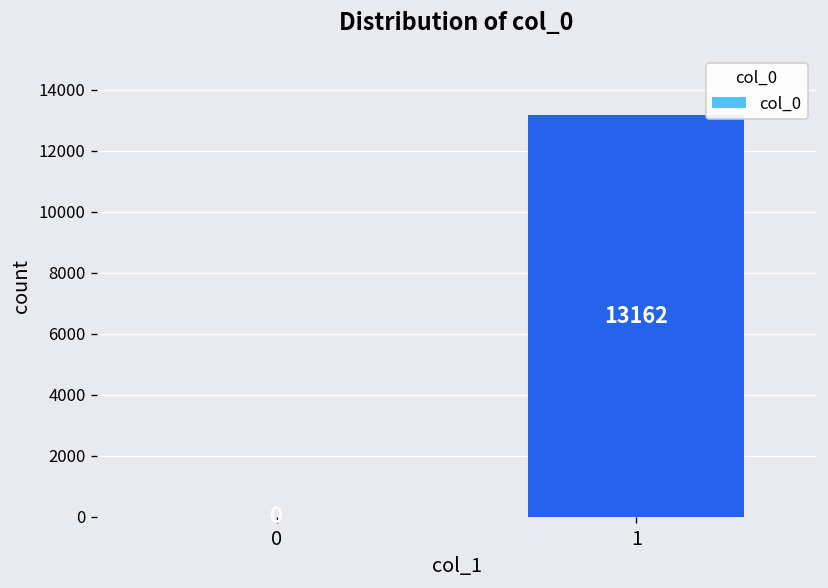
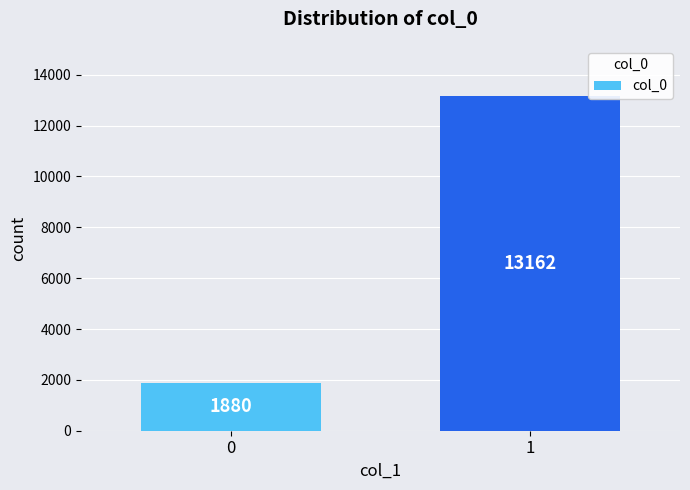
0: 0 -> 1900
